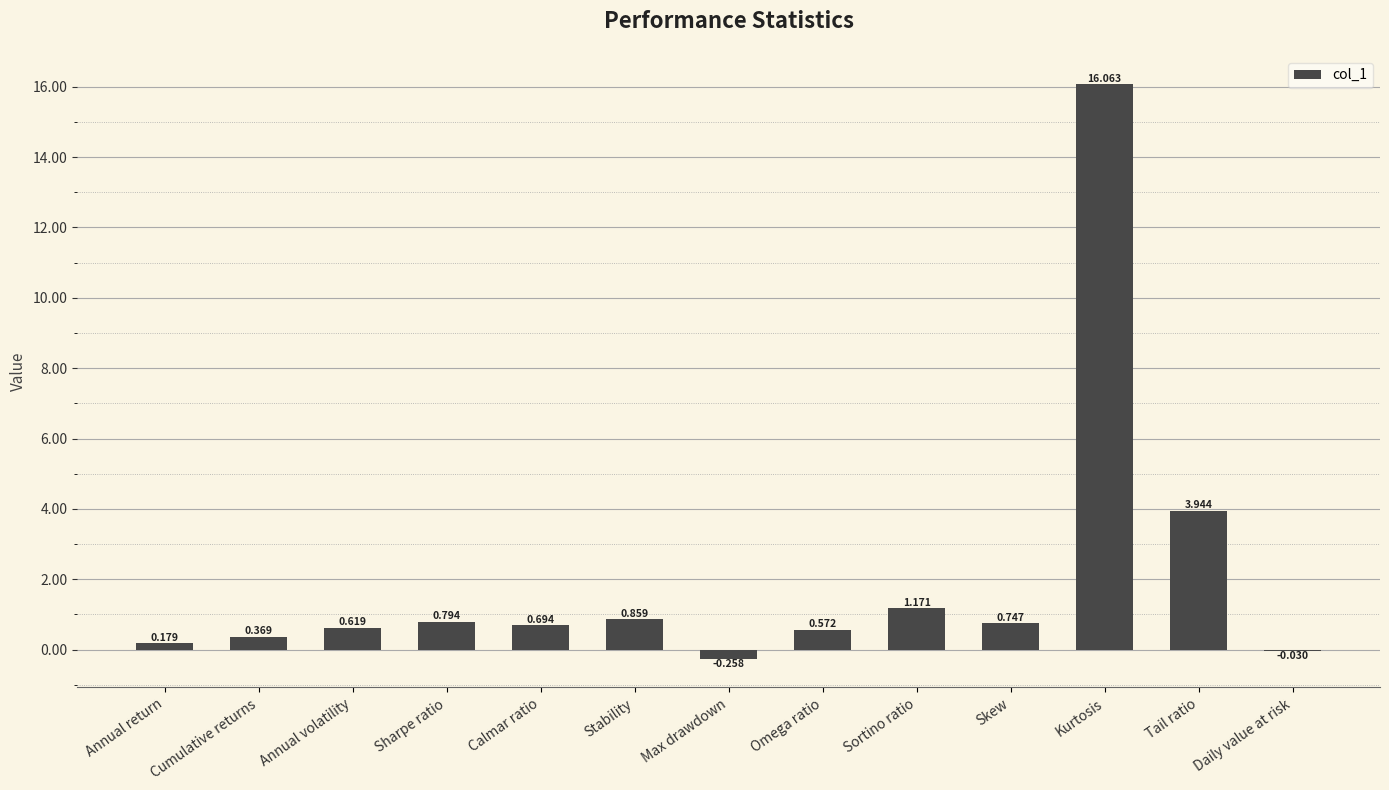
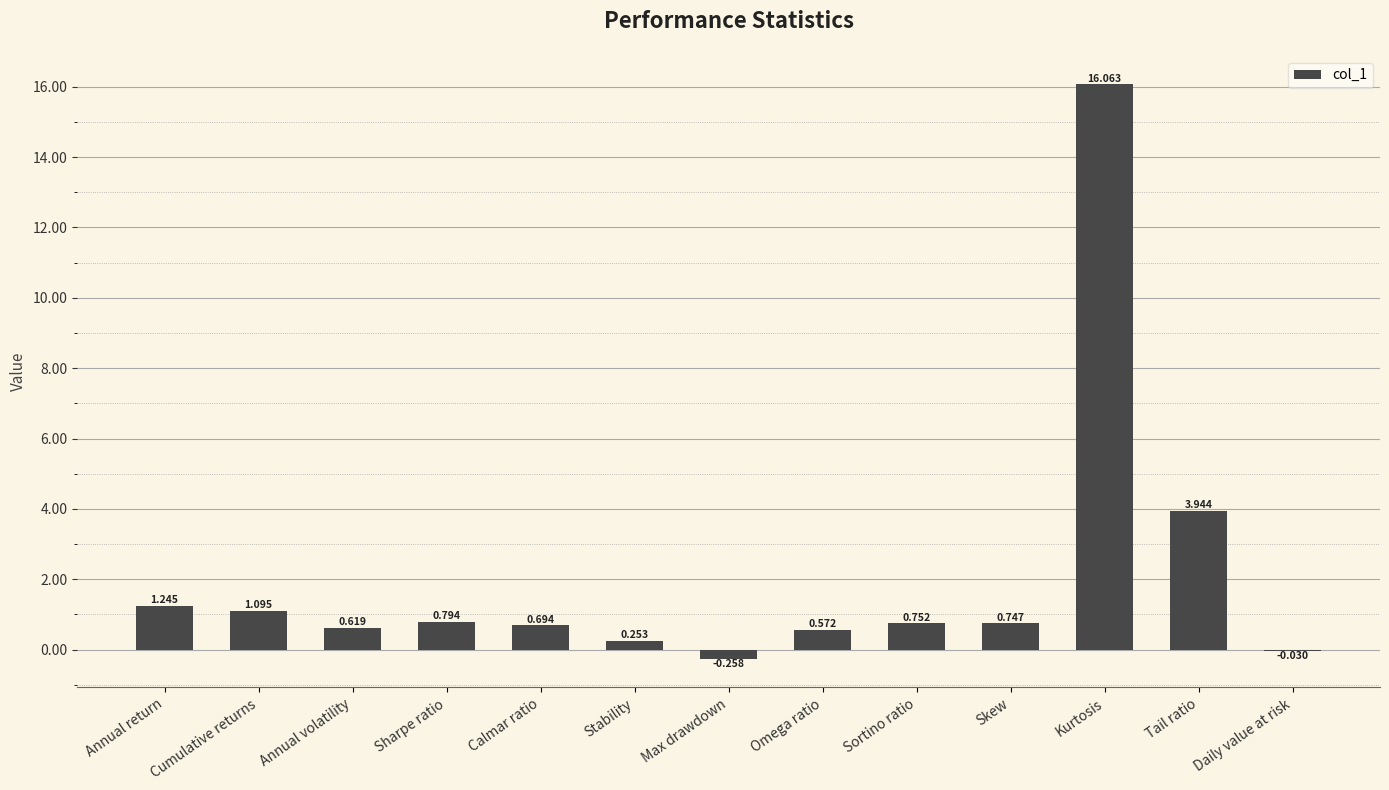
Annual return: 0.179 -> 1.245
Cumulative returns: 0.369 -> 1.095
Stability: 0.859 -> 0.253
Sortino ratio: 1.171 -> 0.752
